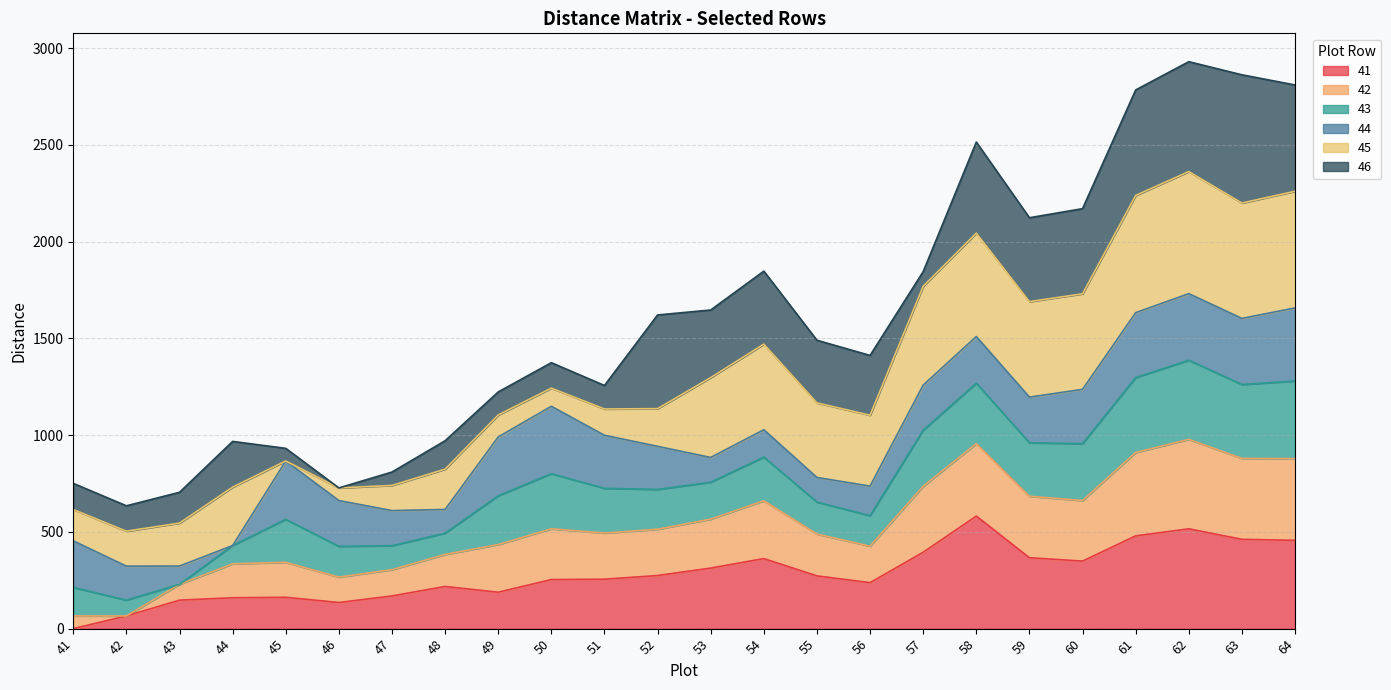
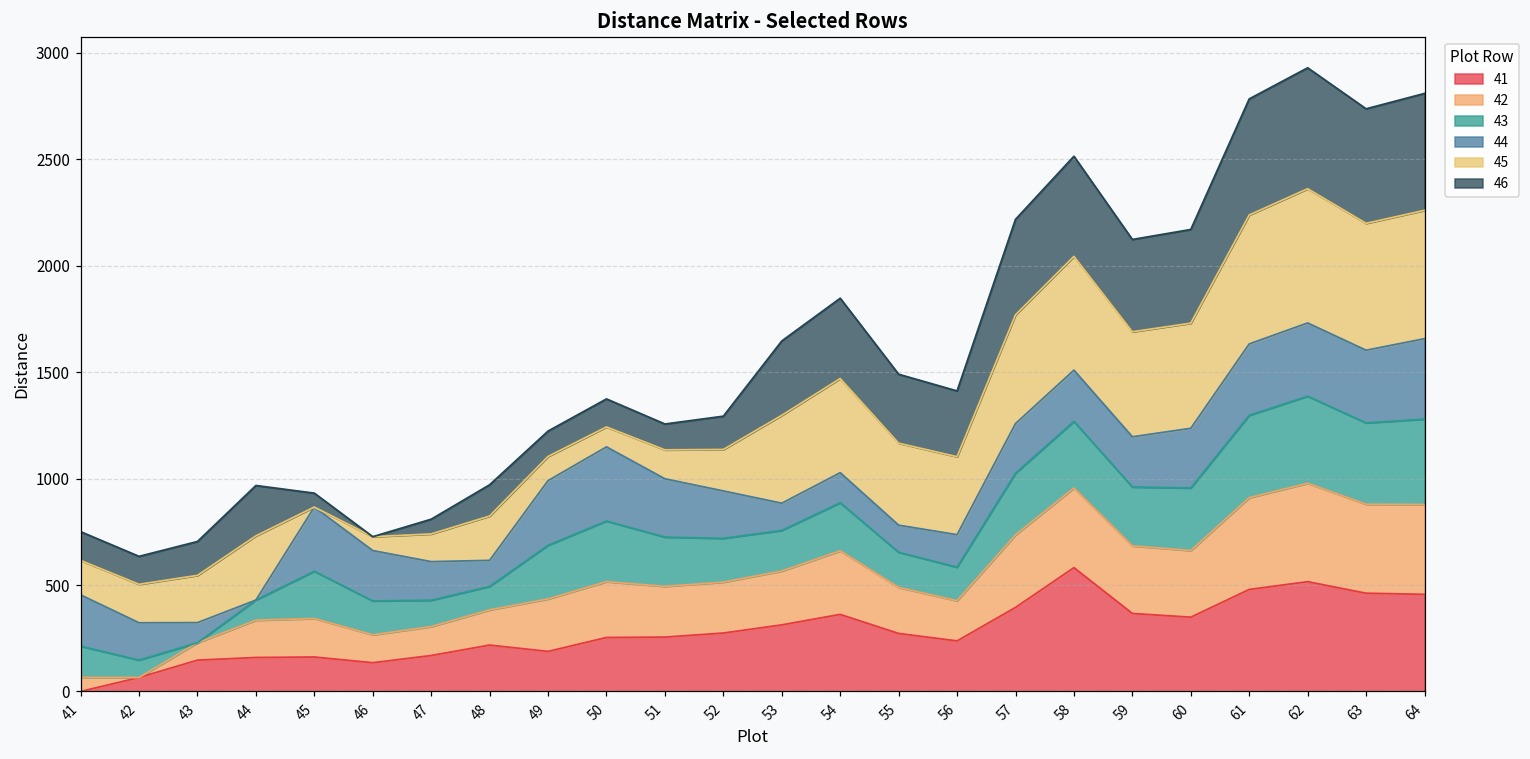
46, 52: 480 -> 160
46, 57: 80 -> 450
46, 63: 660 -> 540
